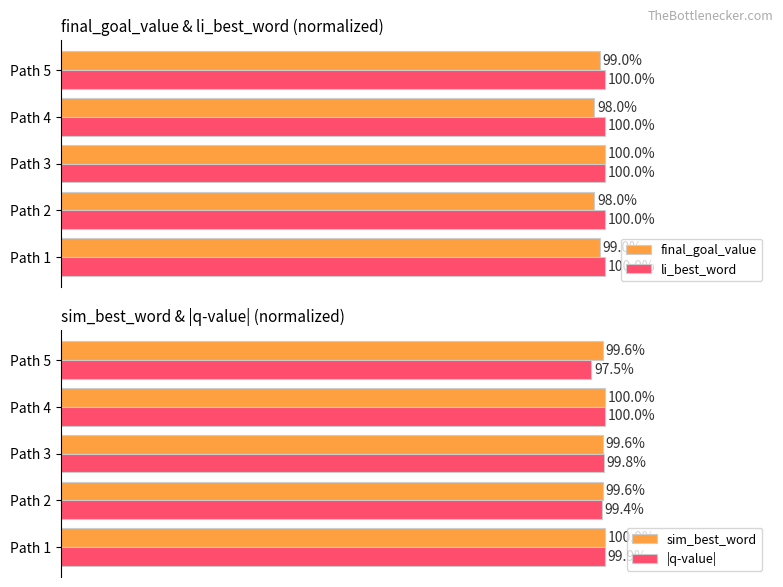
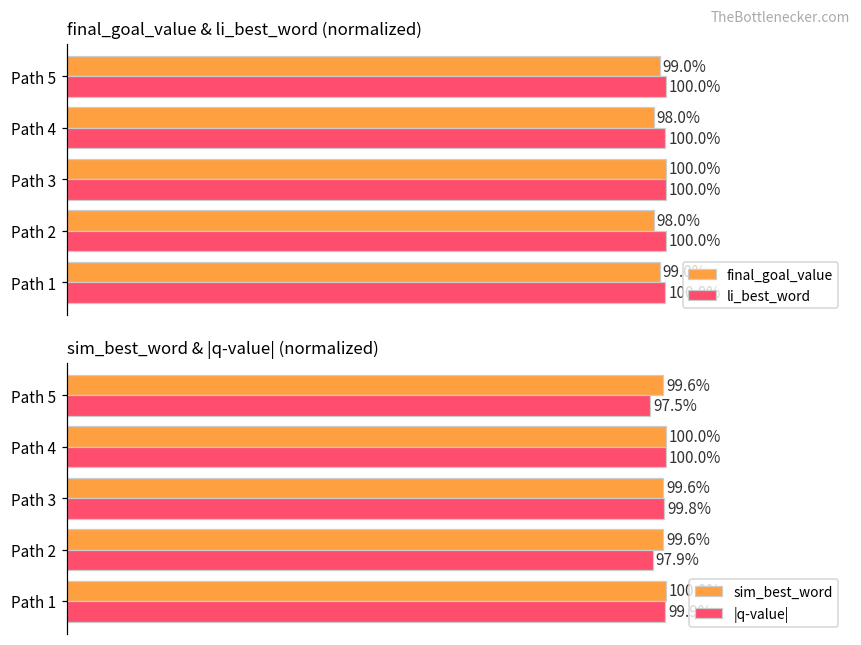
sim_best_word & |q-value| (normalized), |q-value|, Path 2: 99.4% -> 97.9%
